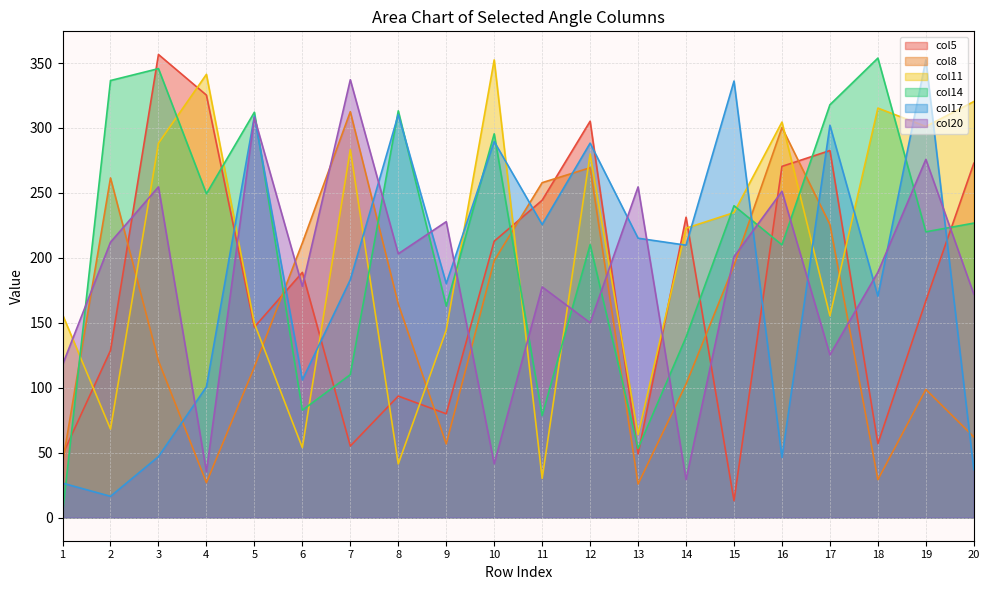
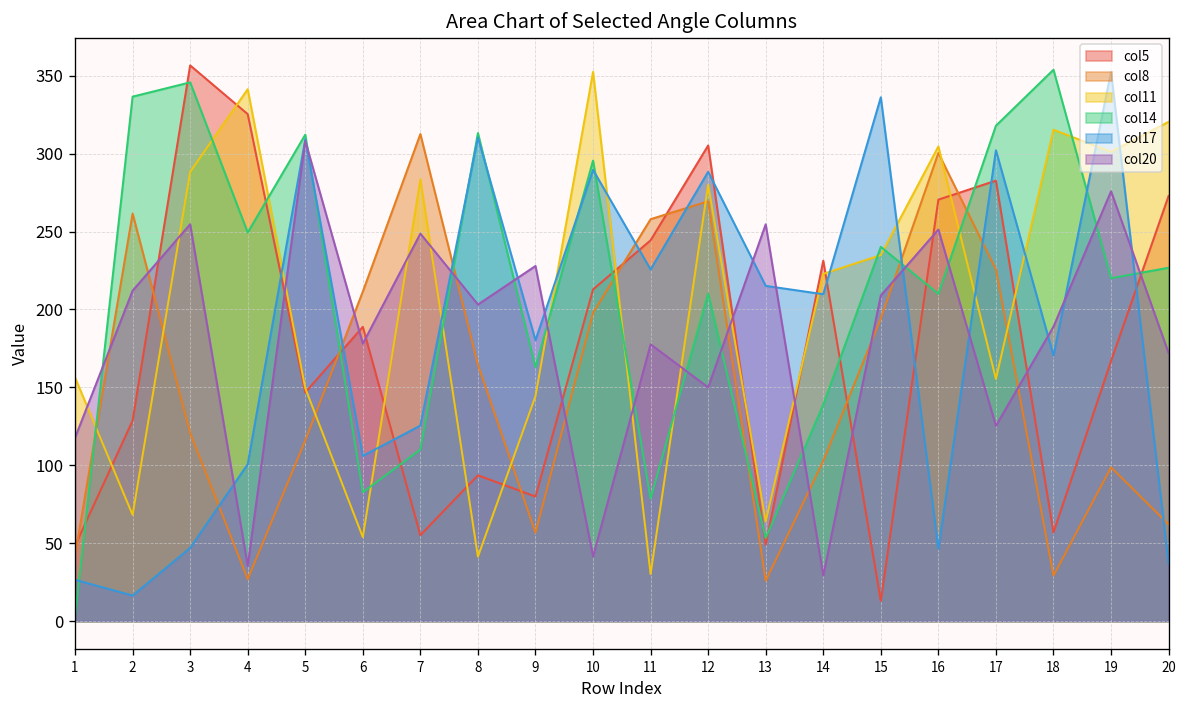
col17, 7: 183 -> 125
col20, 7: 337 -> 249
col20, 15: 201 -> 209
